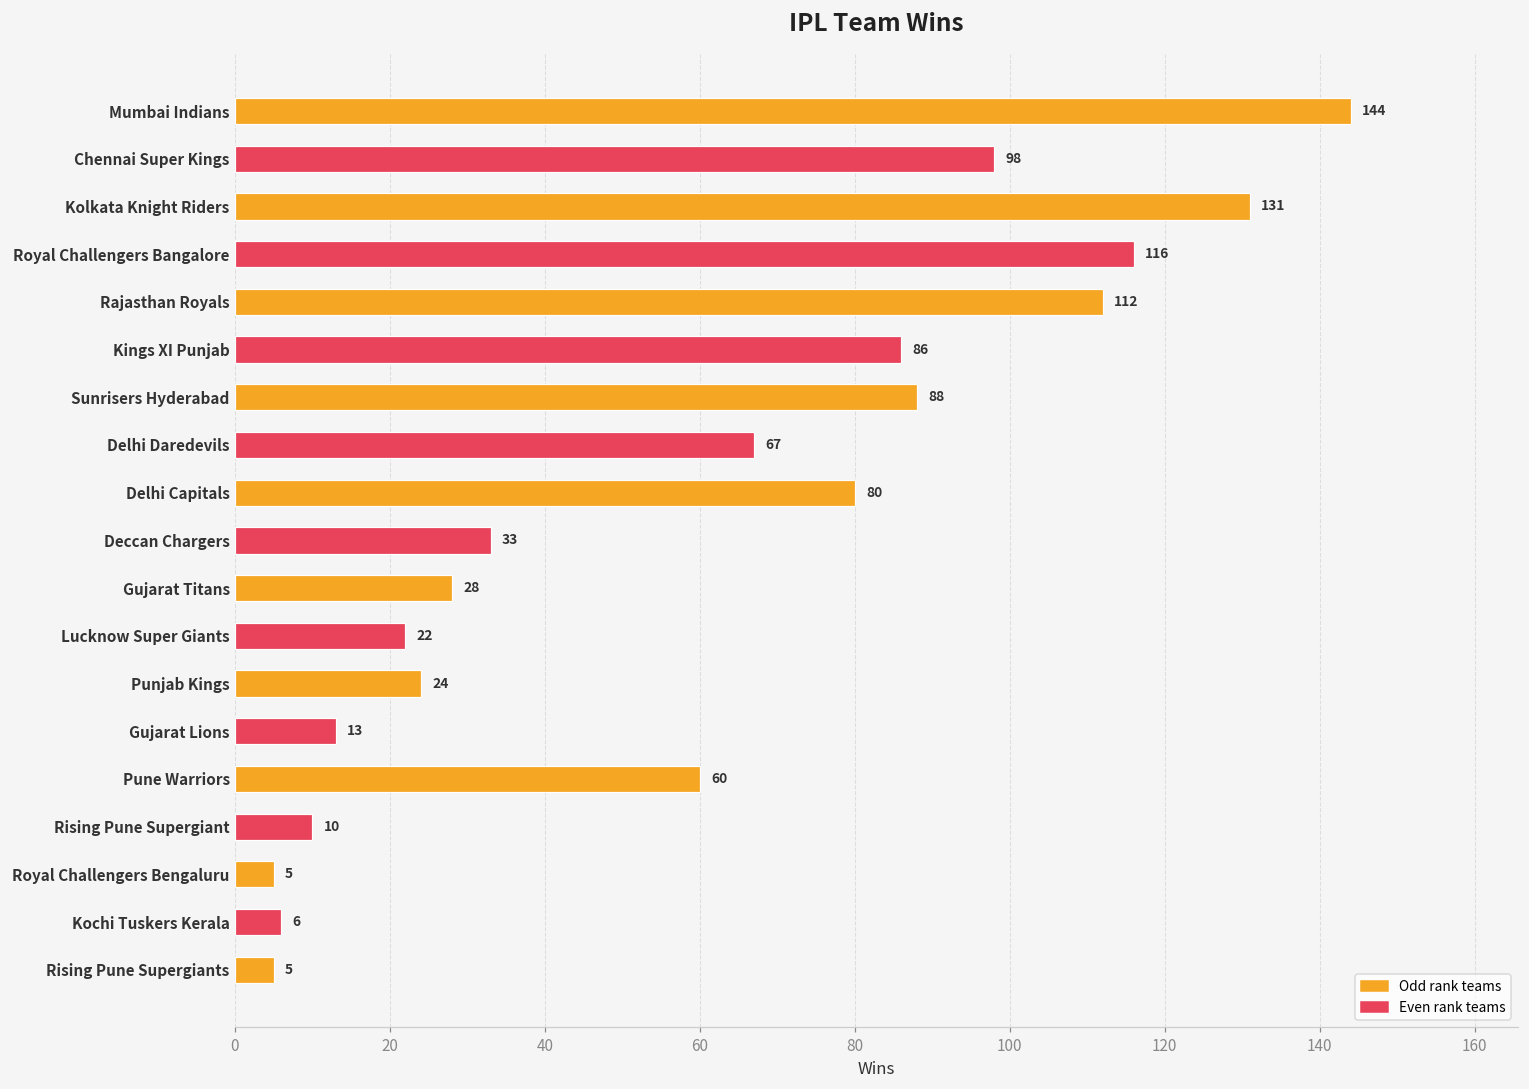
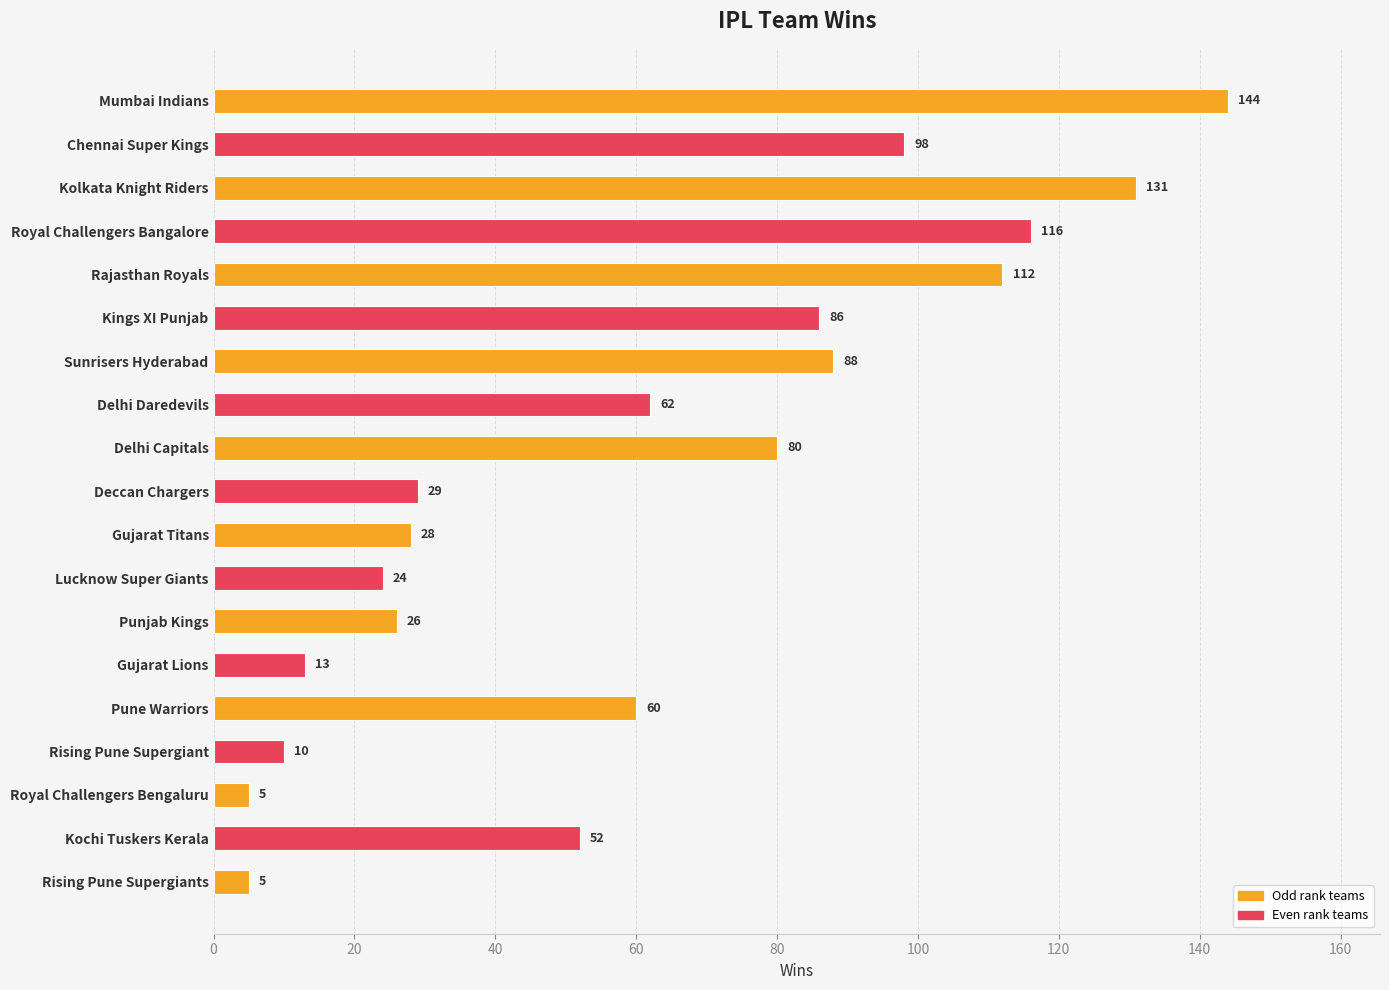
Delhi Daredevils: 67 -> 62
Deccan Chargers: 33 -> 29
Lucknow Super Giants: 22 -> 24
Punjab Kings: 24 -> 26
Kochi Tuskers Kerala: 6 -> 52
